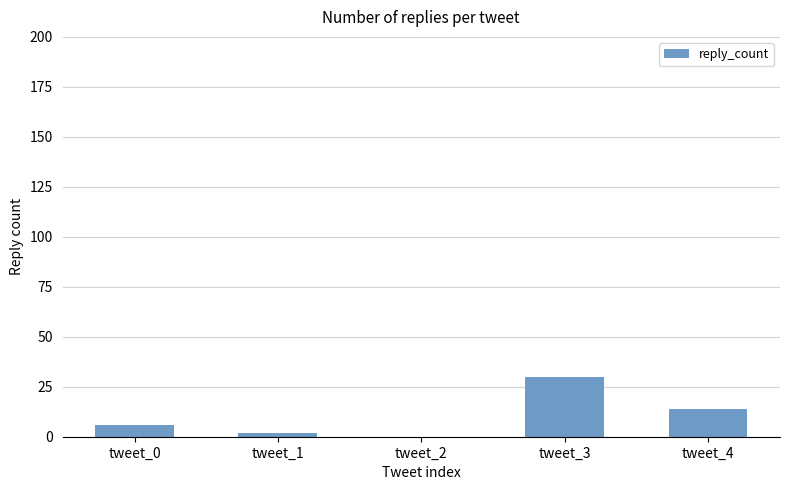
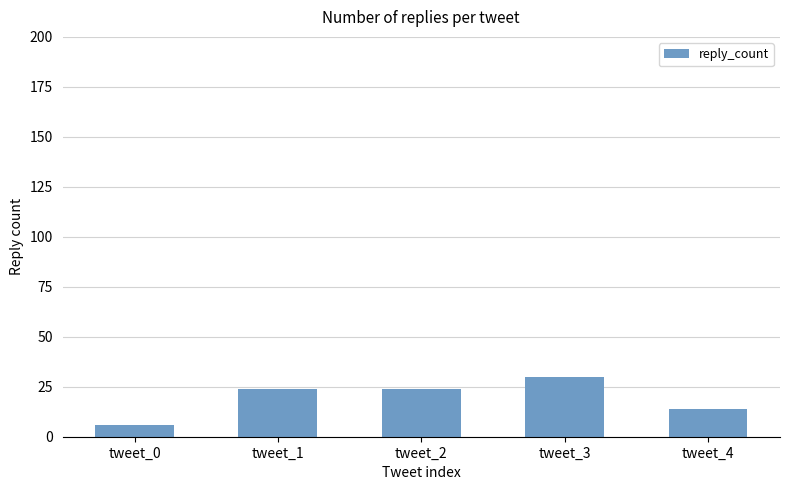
tweet_1: 2 -> 24
tweet_2: 0 -> 24
